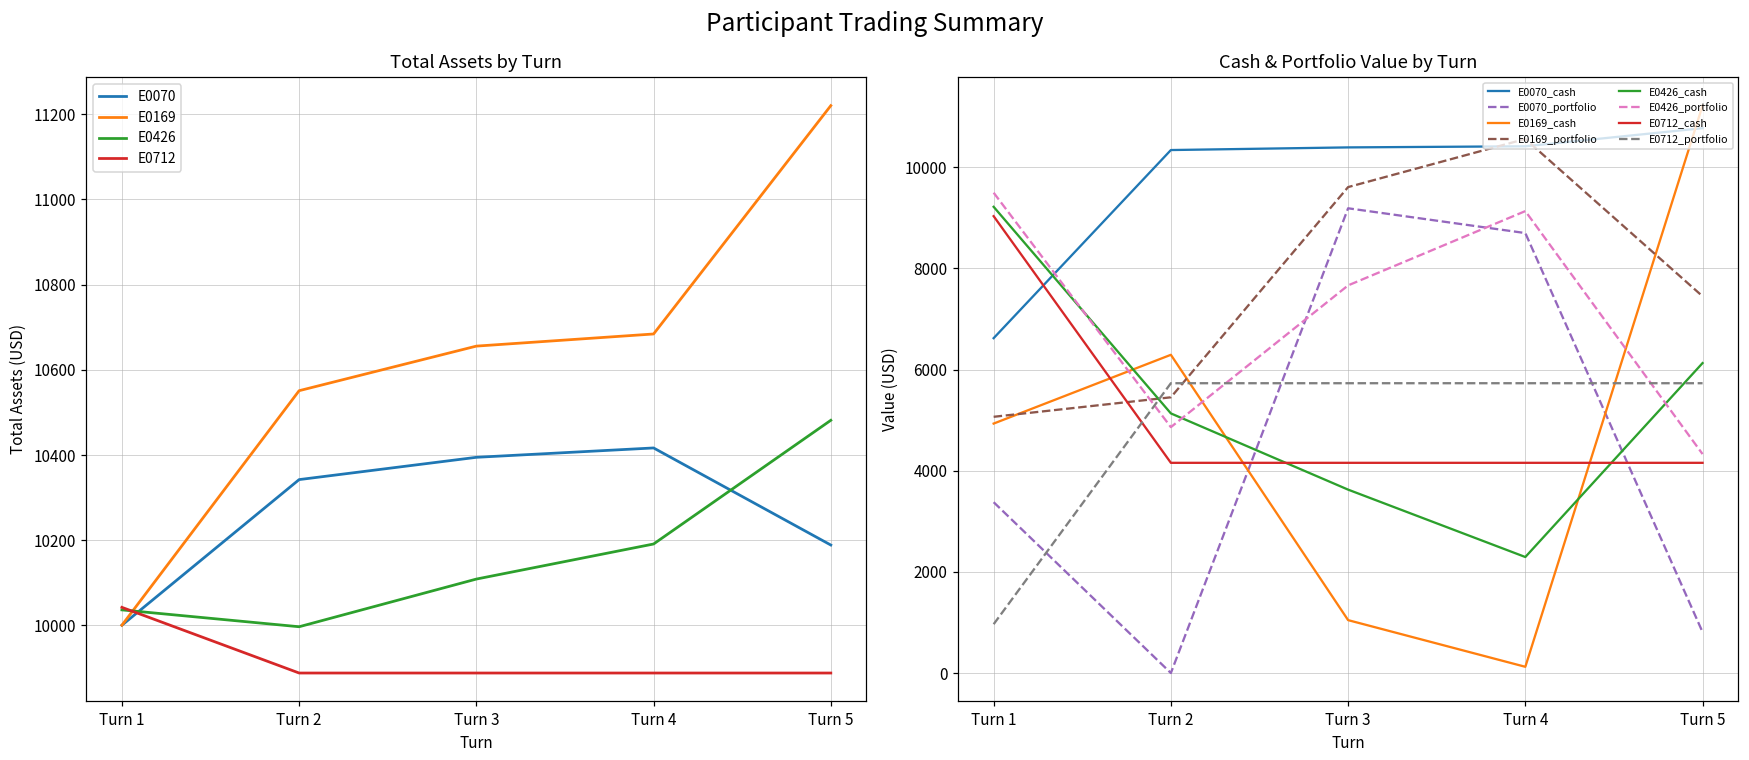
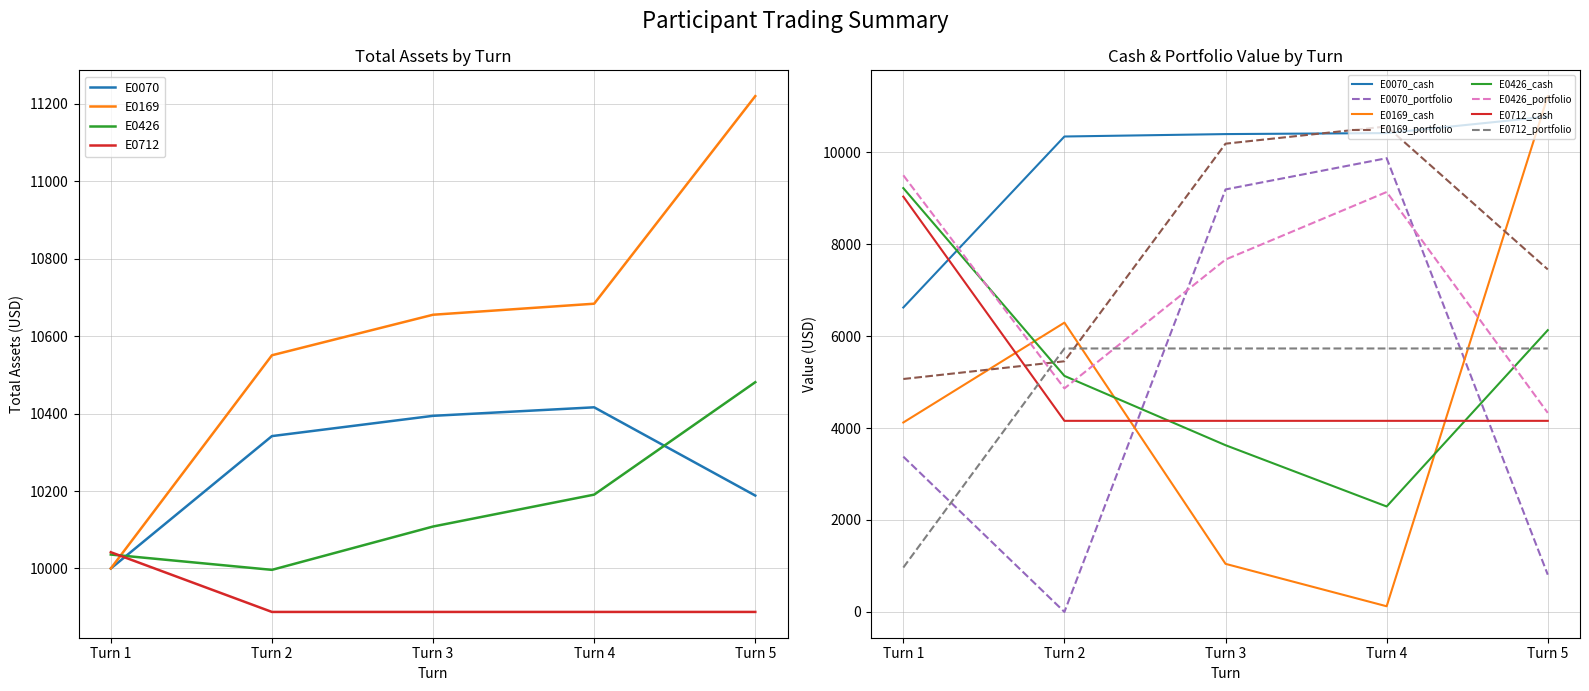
Cash & Portfolio Value by Turn, E0169_cash, Turn 1: 4900 -> 4100
Cash & Portfolio Value by Turn, E0169_portfolio, Turn 3: 9600 -> 10200
Cash & Portfolio Value by Turn, E0070_portfolio, Turn 4: 8700 -> 9900
